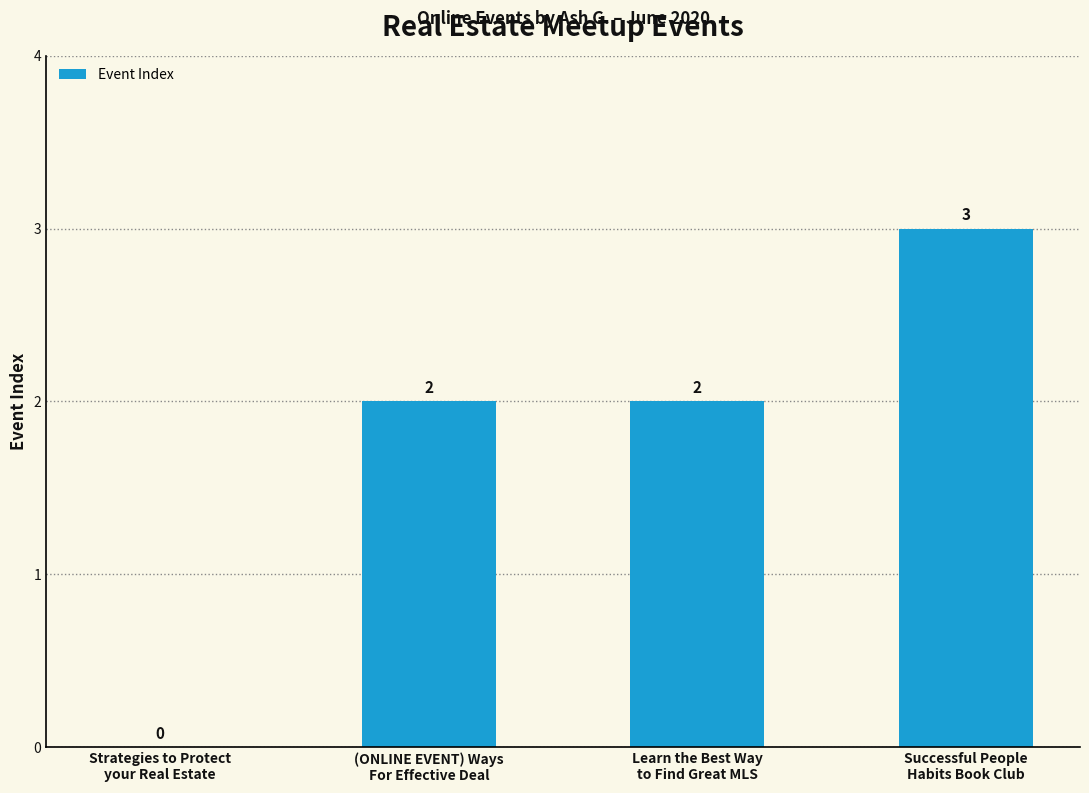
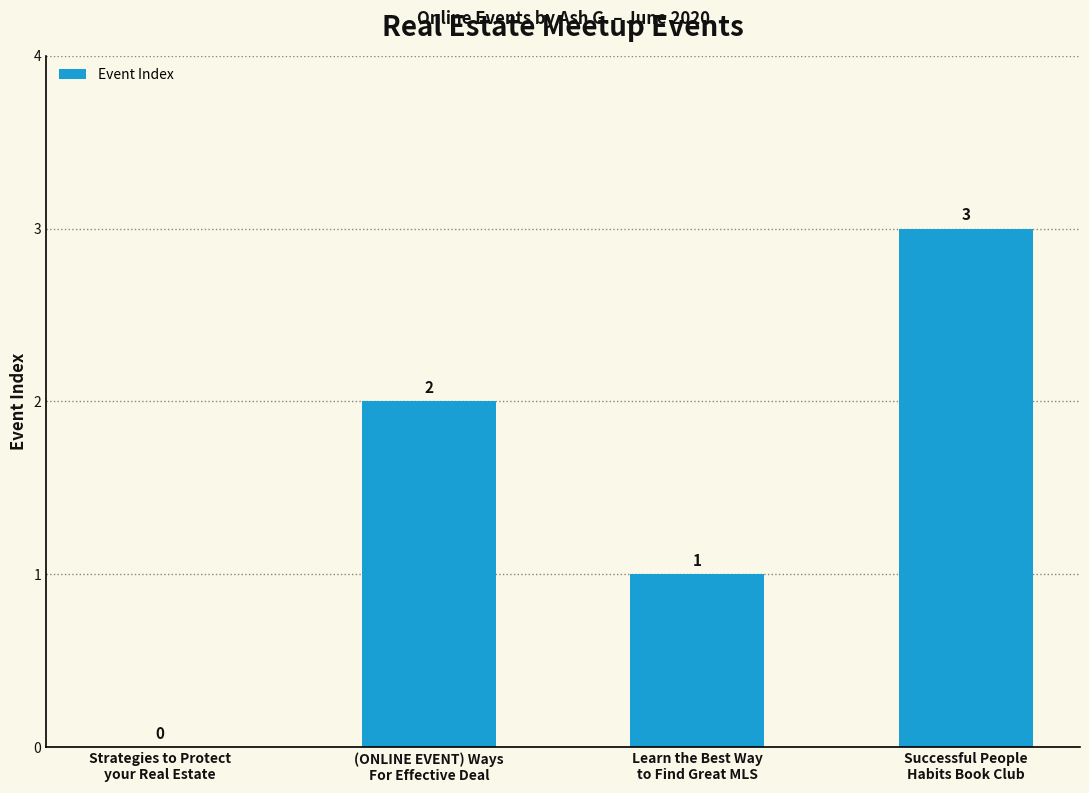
Learn the Best Way to Find Great MLS: 2 -> 1
